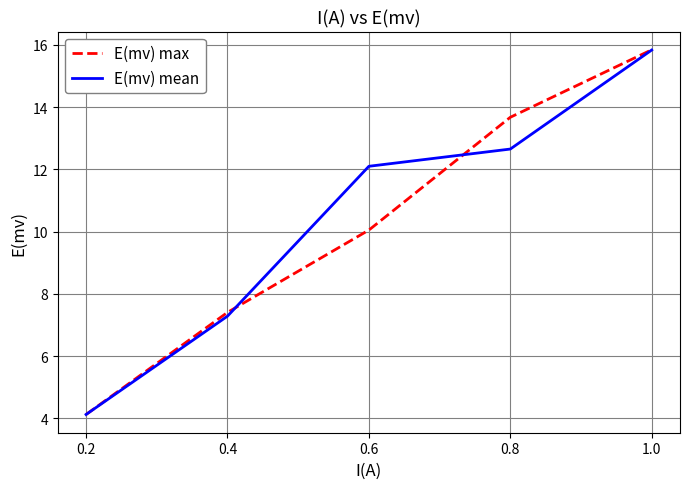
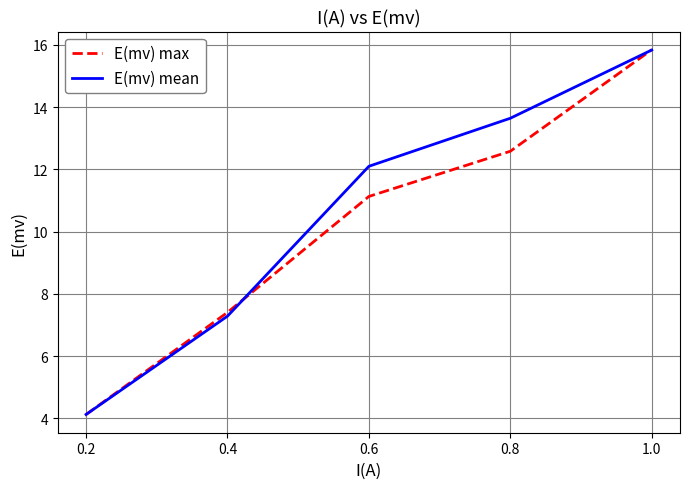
E(mv) max, 0.6: 10.1 -> 11.1
E(mv) max, 0.8: 13.7 -> 12.6
E(mv) mean, 0.8: 12.7 -> 13.6
